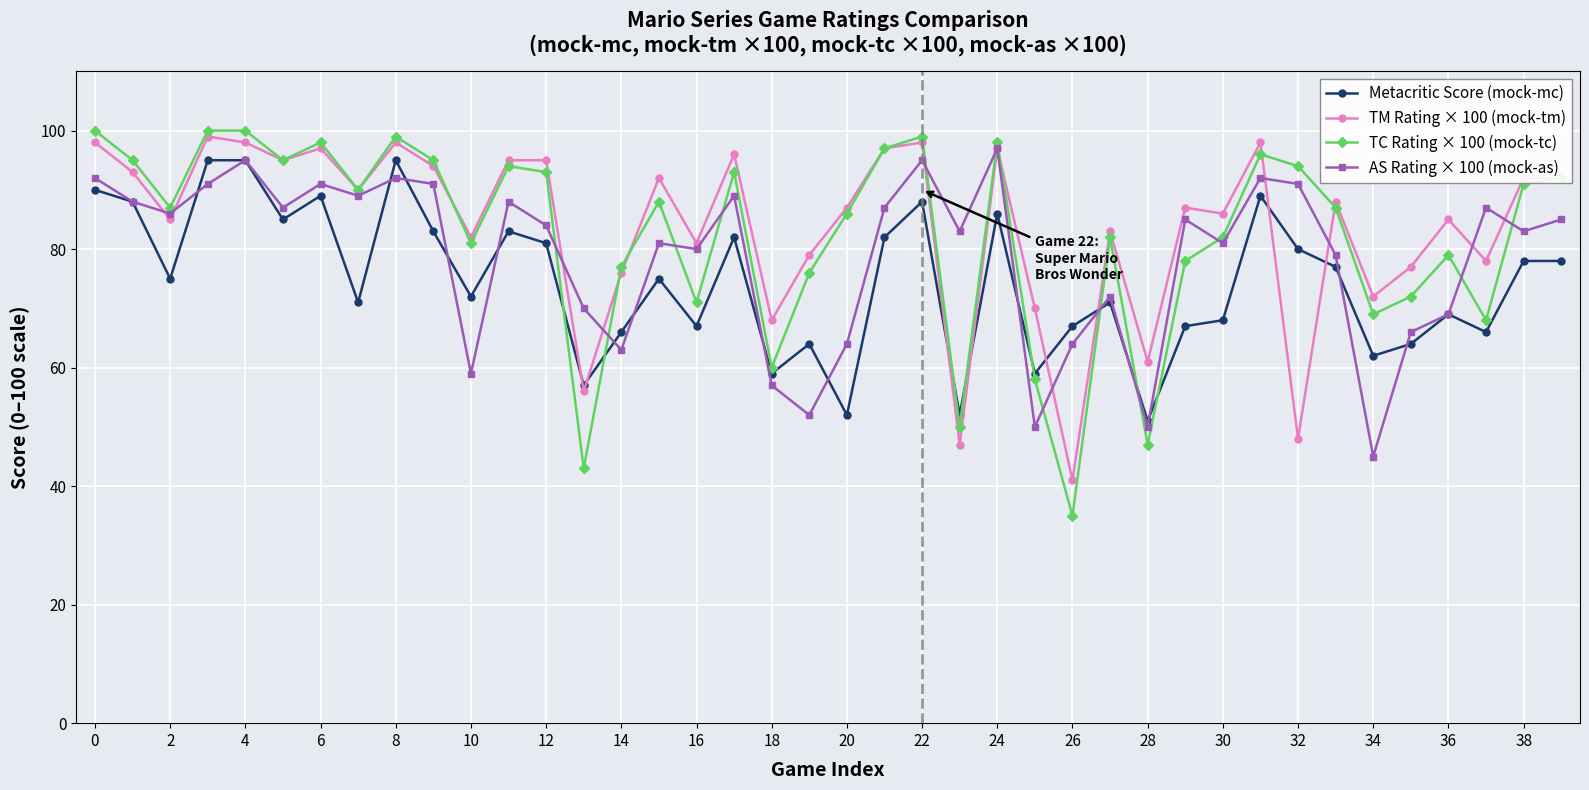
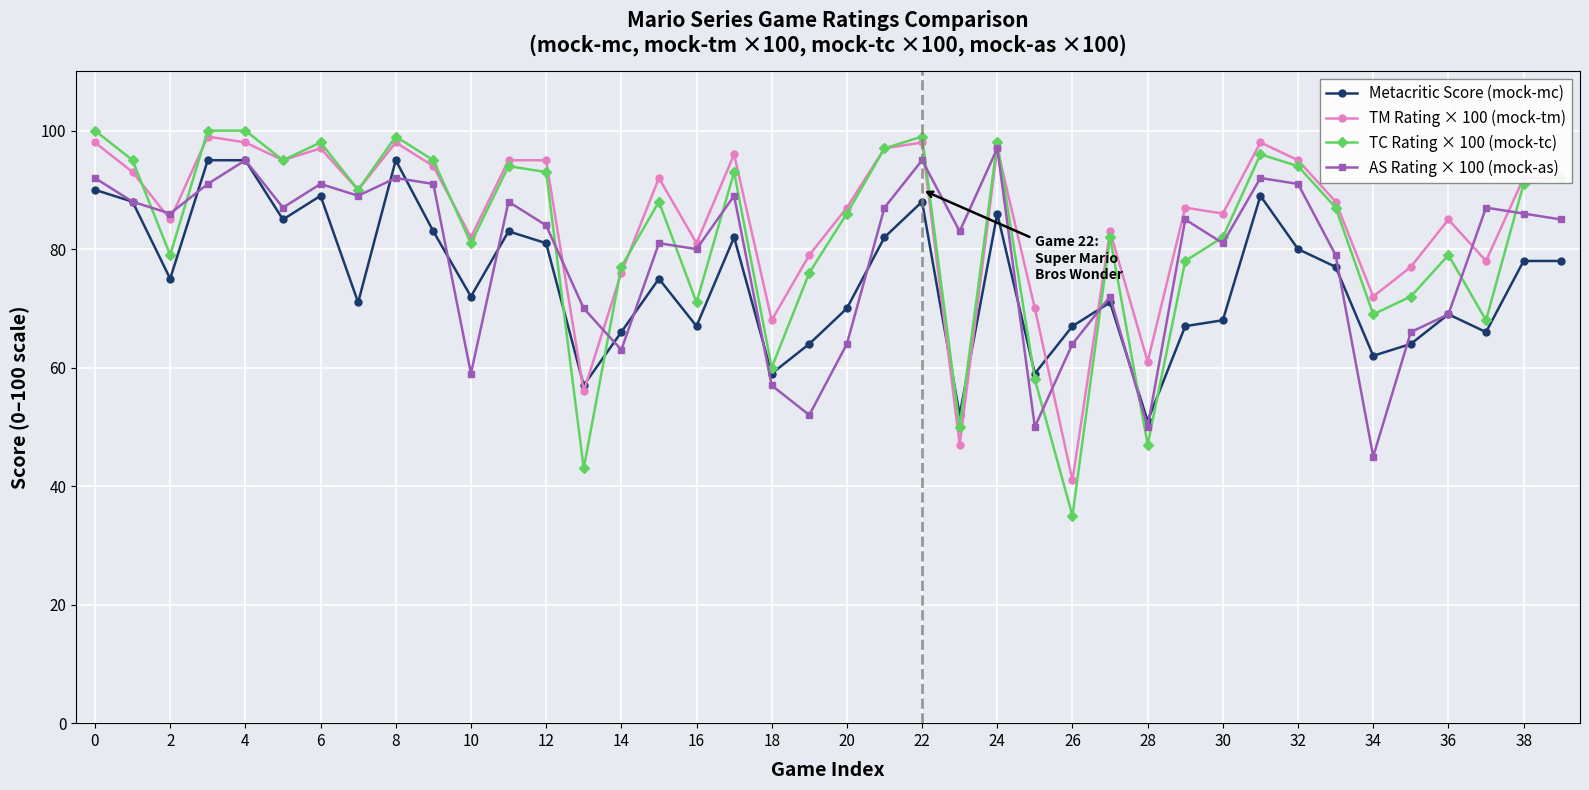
TC Rating × 100 (mock-tc), 2: 87 -> 79
Metacritic Score (mock-mc), 20: 52 -> 70
TM Rating × 100 (mock-tm), 32: 48 -> 95
AS Rating × 100 (mock-as), 38: 83 -> 86
